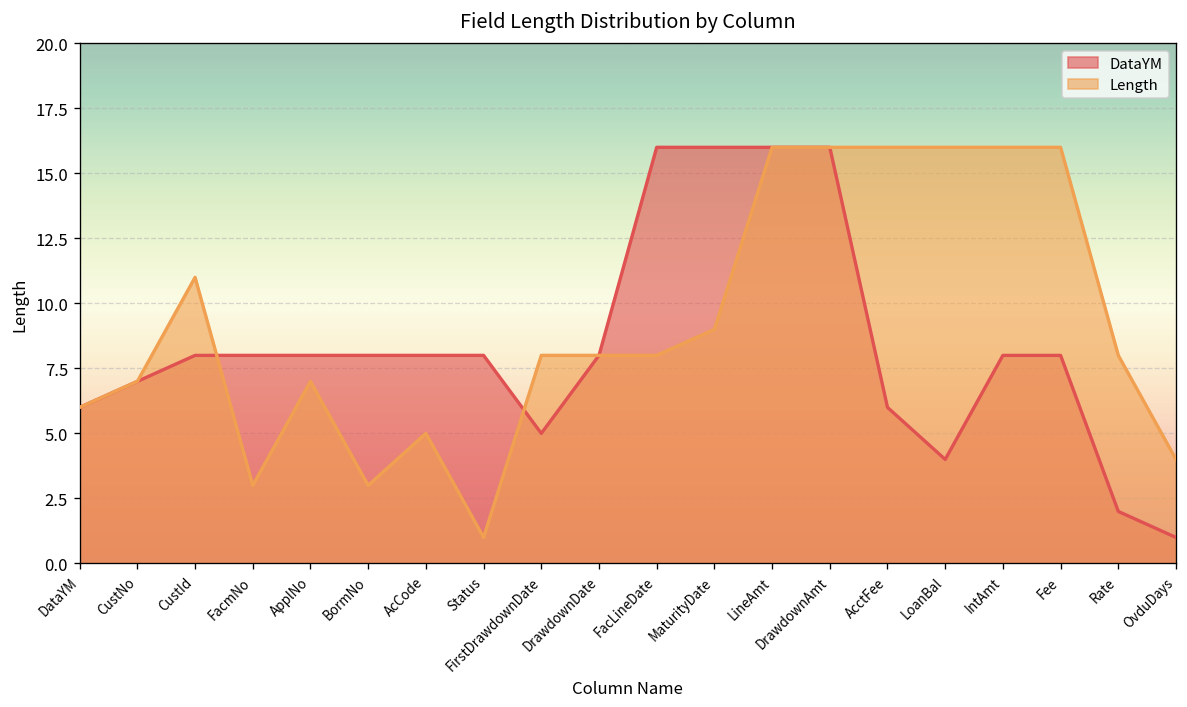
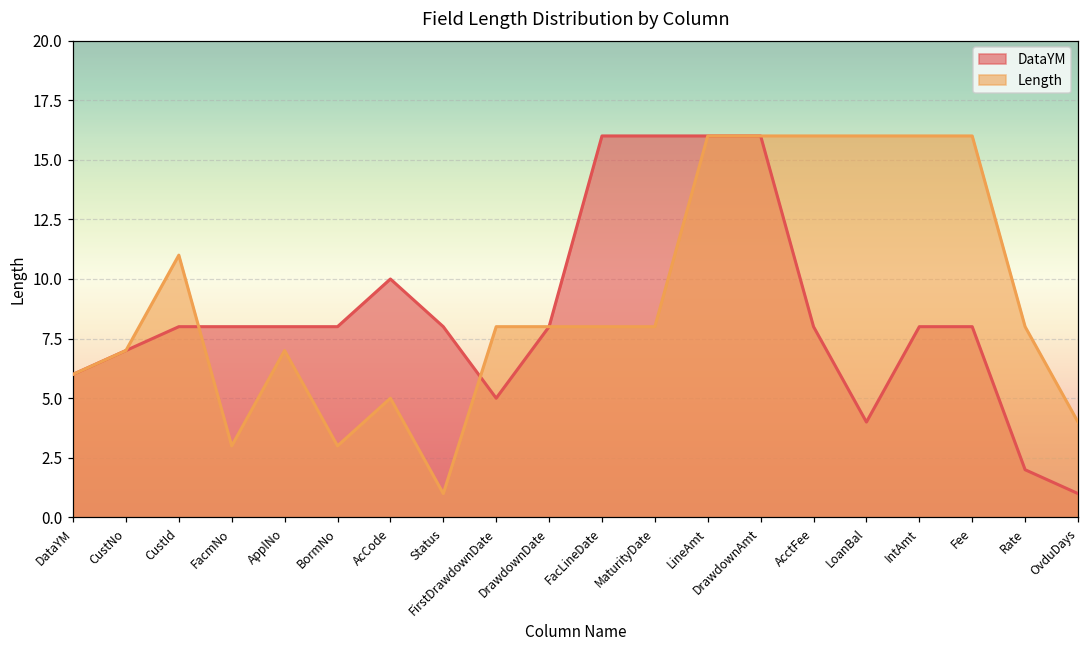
DataYM, AcCode: 8 -> 10
Length, MaturityDate: 9 -> 8
DataYM, AcctFee: 6 -> 8
